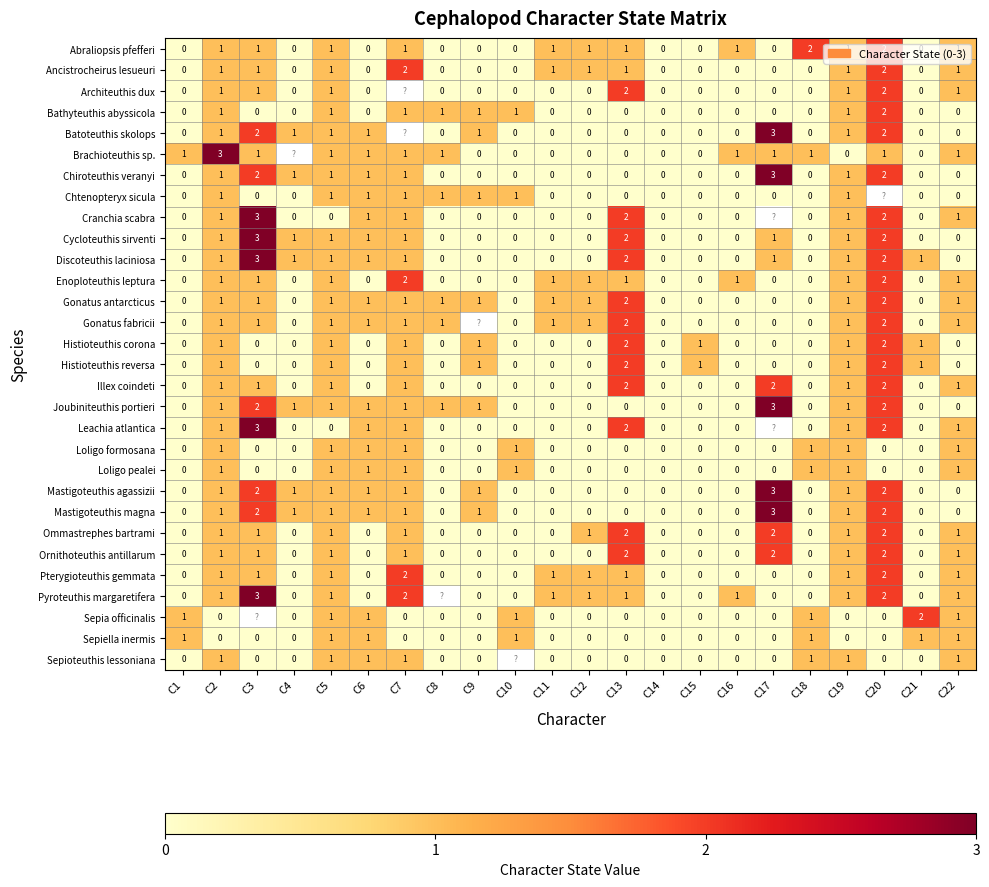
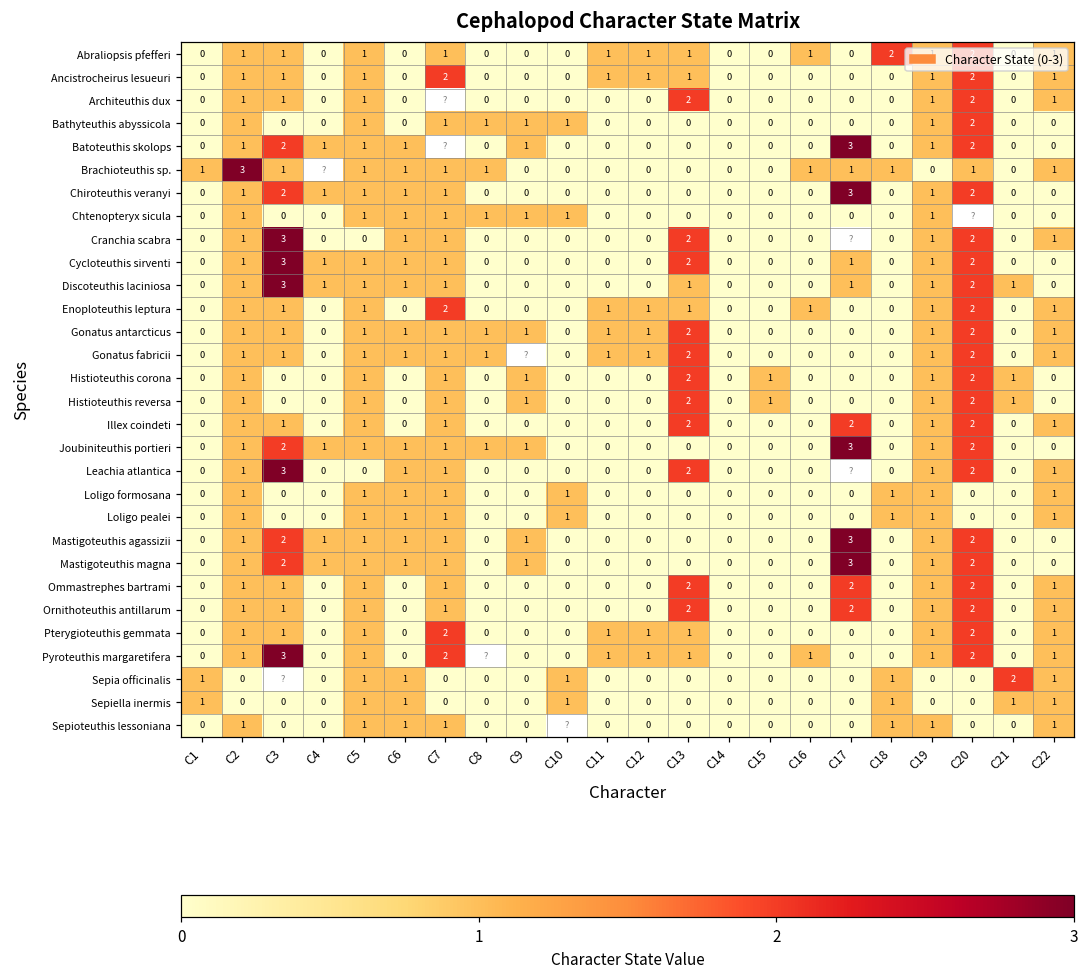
Discoteuthis laciniosa, C13: 2 -> 1
Ommastrephes bartrami, C12: 1 -> 0
